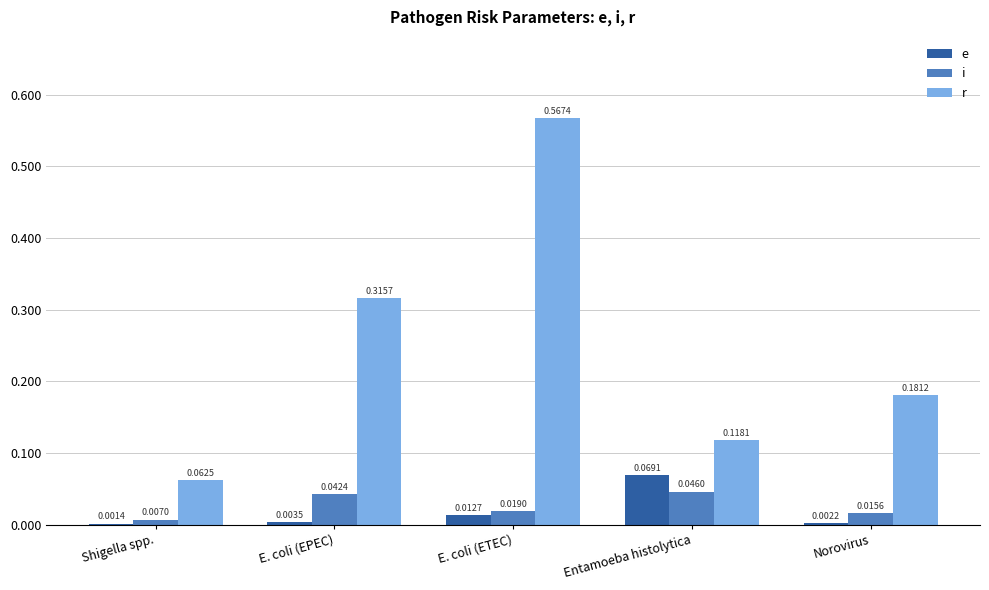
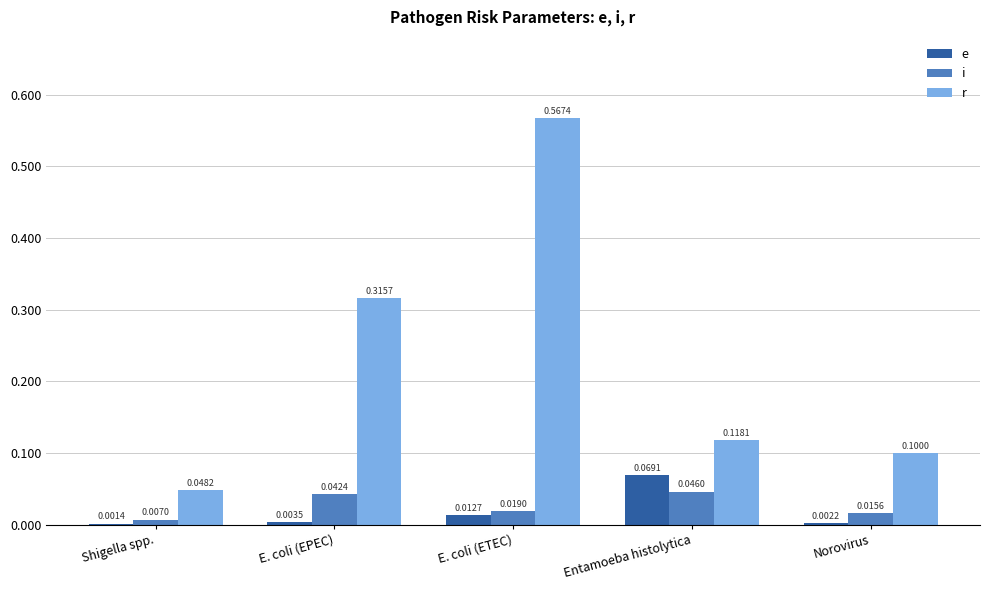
r, Shigella spp.: 0.0625 -> 0.0482
r, Norovirus: 0.1812 -> 0.1000
